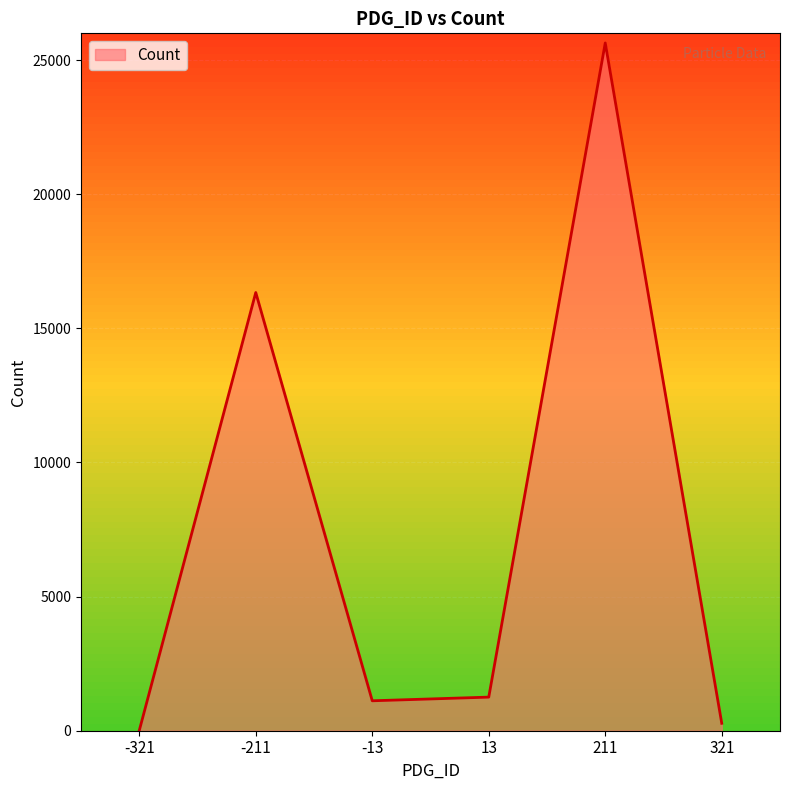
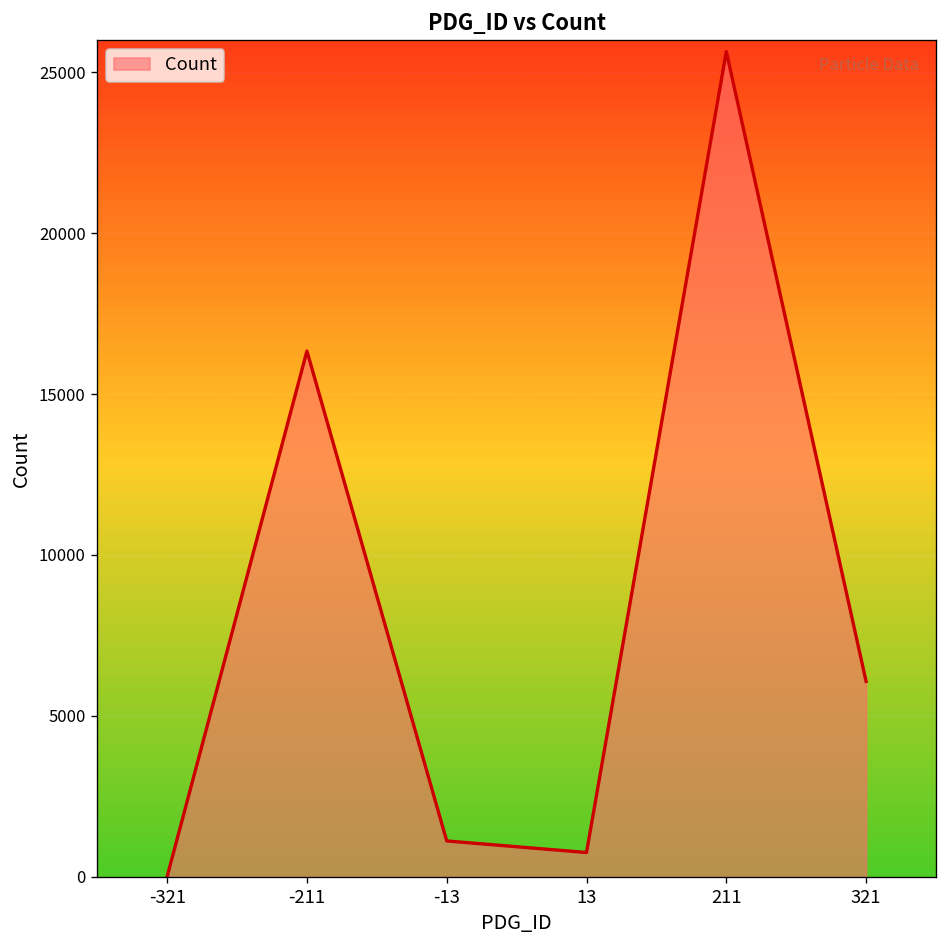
Count, 13: 1300 -> 800
Count, 321: 300 -> 6100
